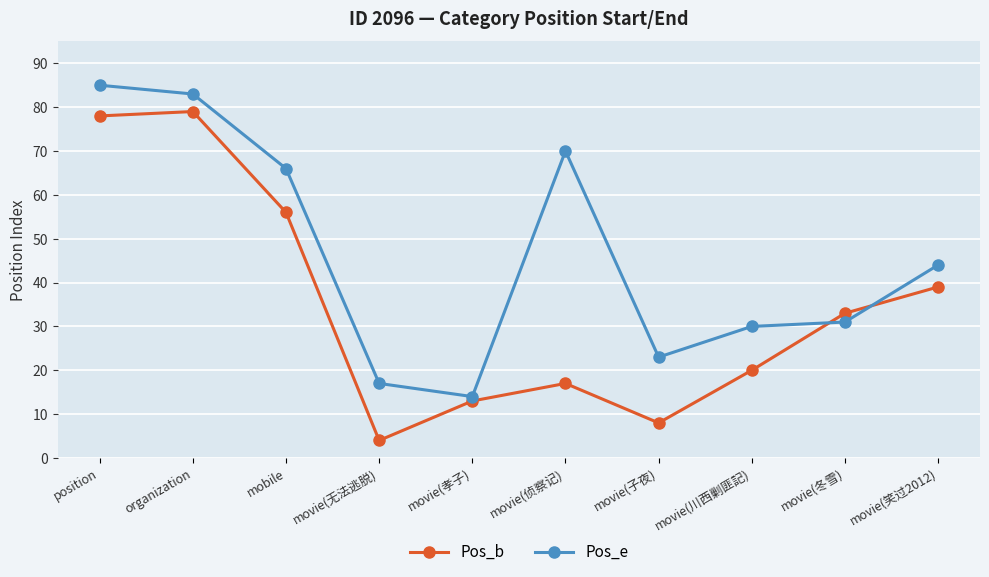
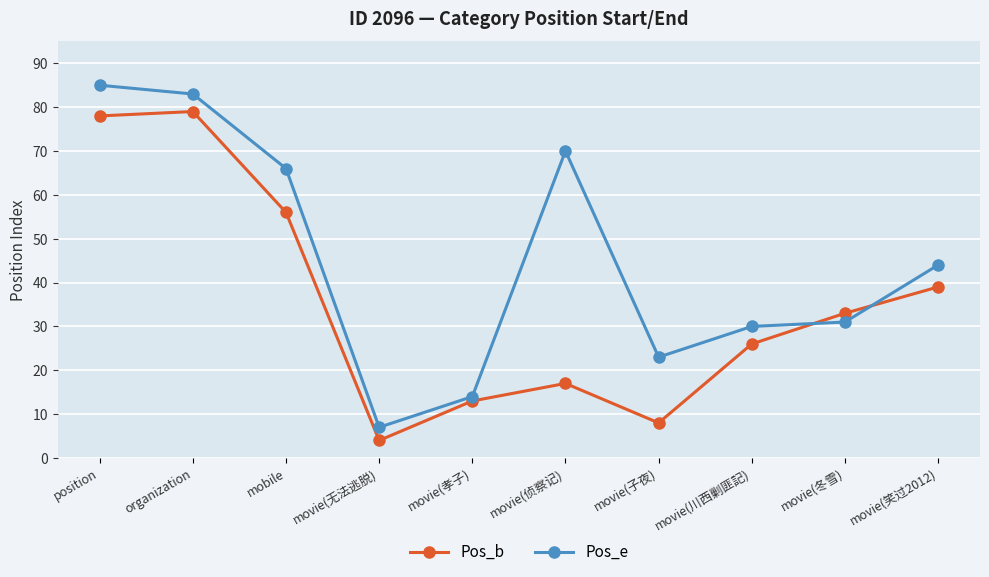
Pos_e, movie(无法逃脱): 17 -> 7
Pos_b, movie(川西剿匪記): 20 -> 26
